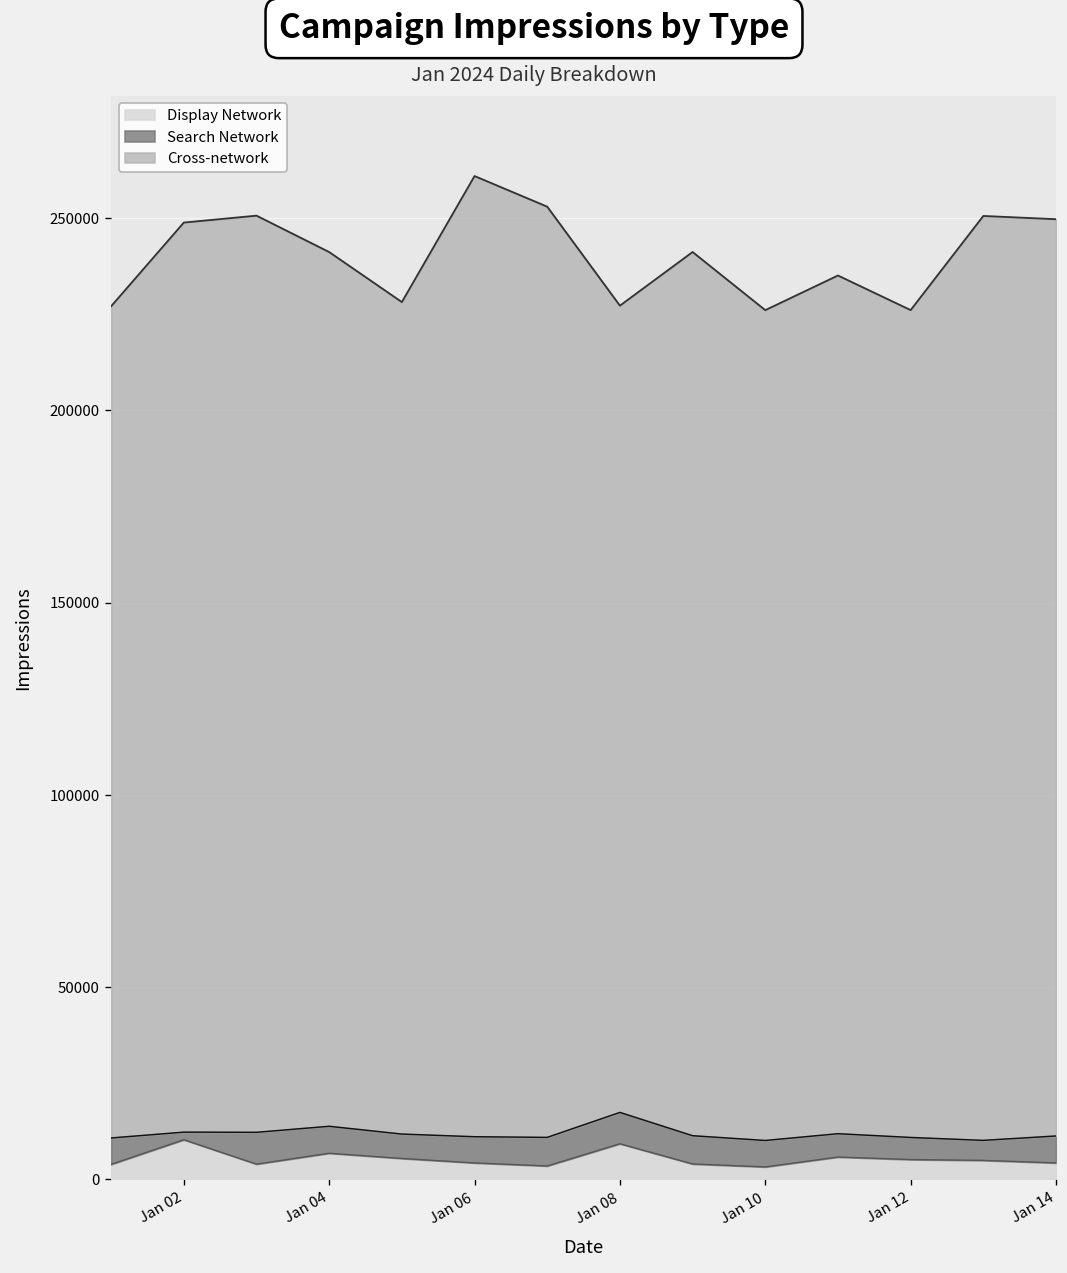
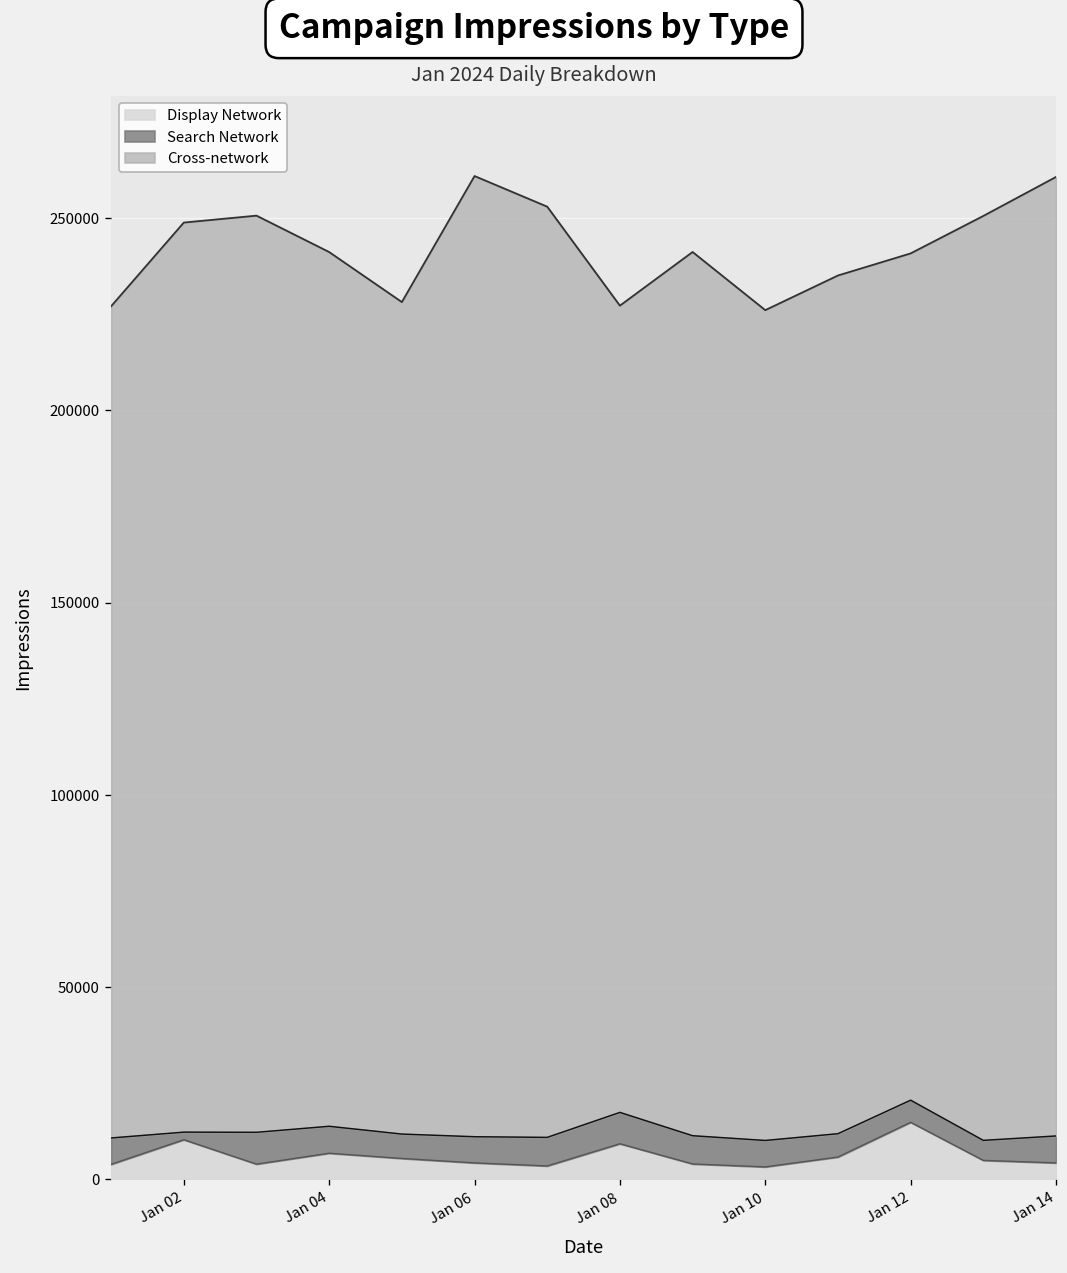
Display Network, Jan 12: 5000 -> 15000
Cross-network, Jan 12: 215000 -> 220000
Cross-network, Jan 14: 239000 -> 249000
